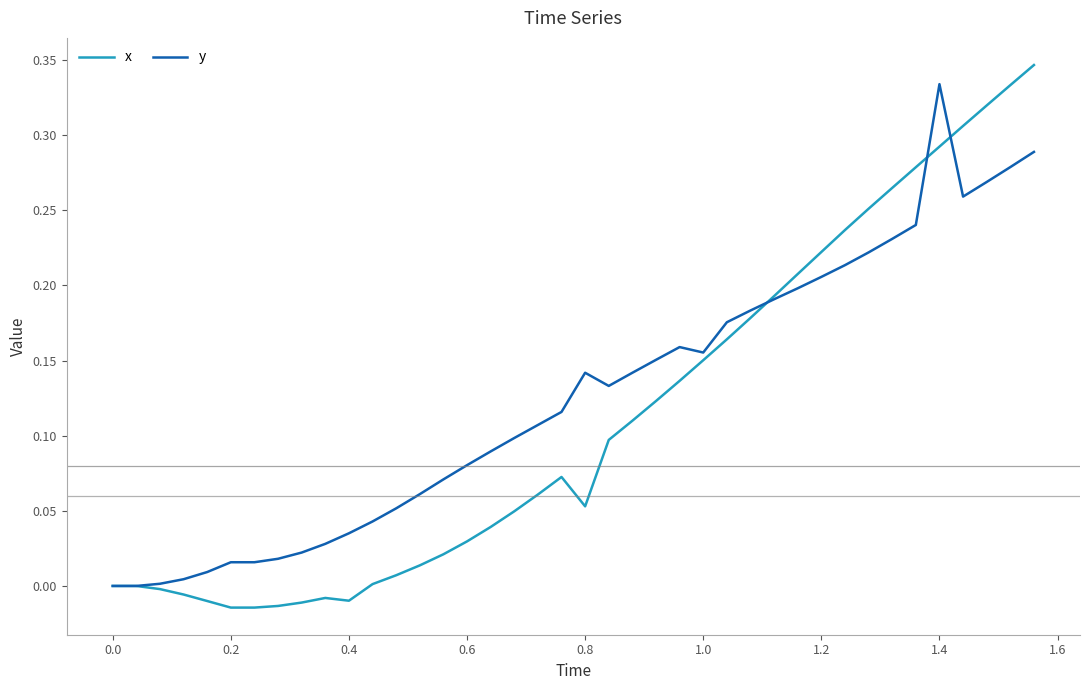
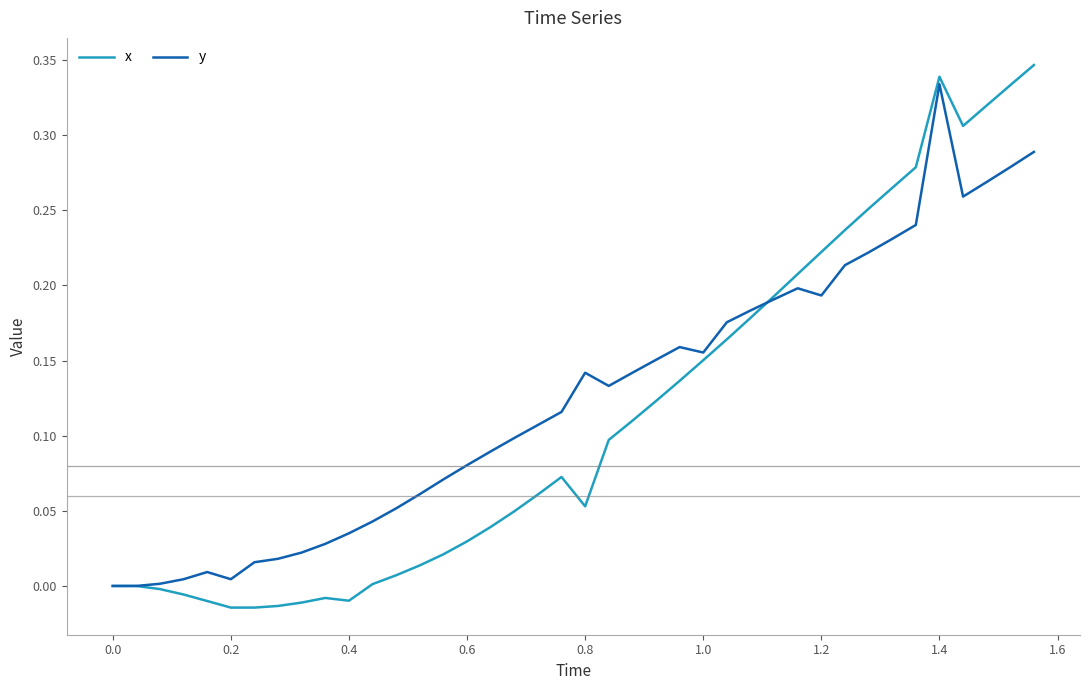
y, 0.2: 0.016 -> 0.004
y, 1.2: 0.206 -> 0.193
x, 1.4: 0.292 -> 0.339
